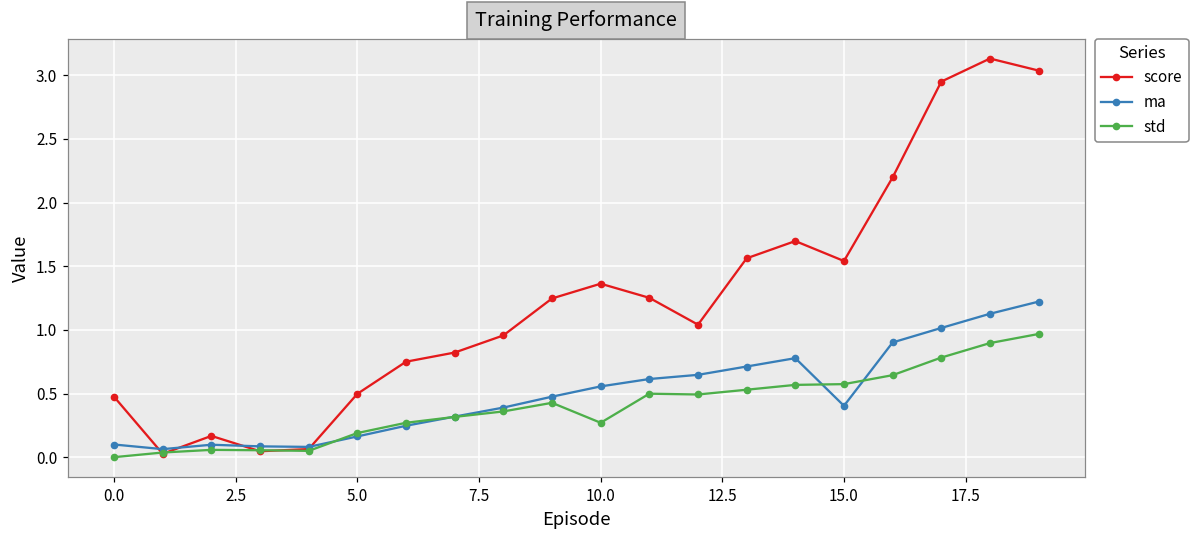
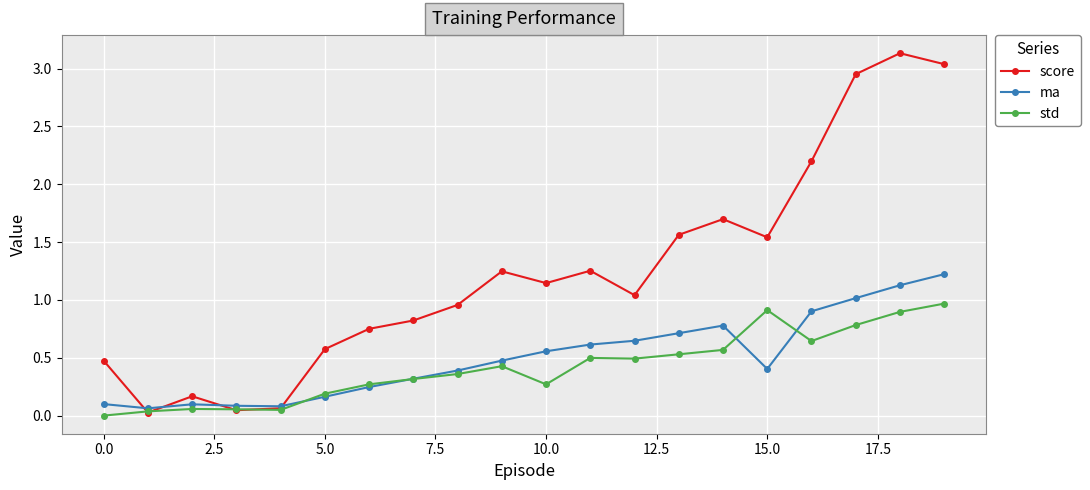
score, 5.0: 0.50 -> 0.57
score, 10.0: 1.36 -> 1.15
std, 15.0: 0.57 -> 0.91
